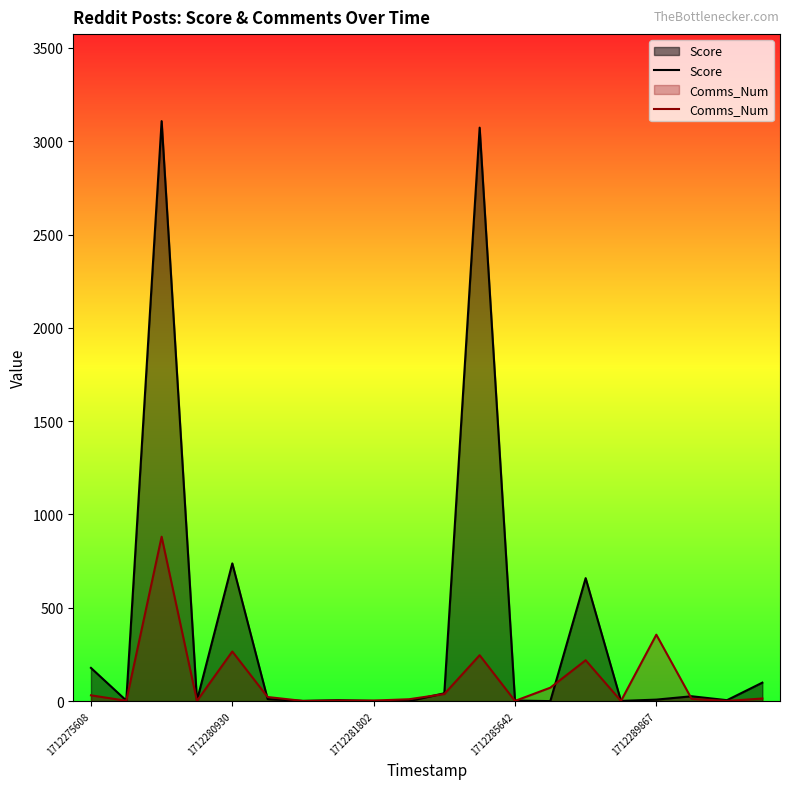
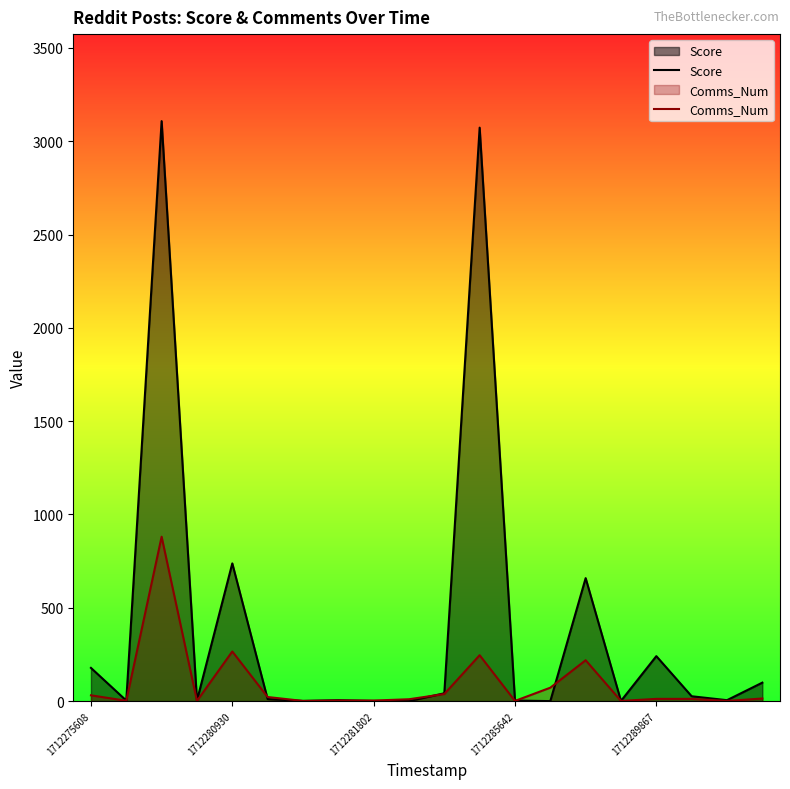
Score, 1712289867: 10 -> 240
Comms_Num, 1712289867: 360 -> 10
